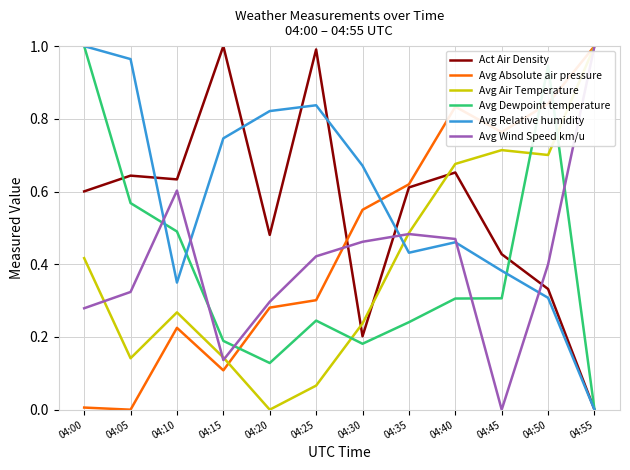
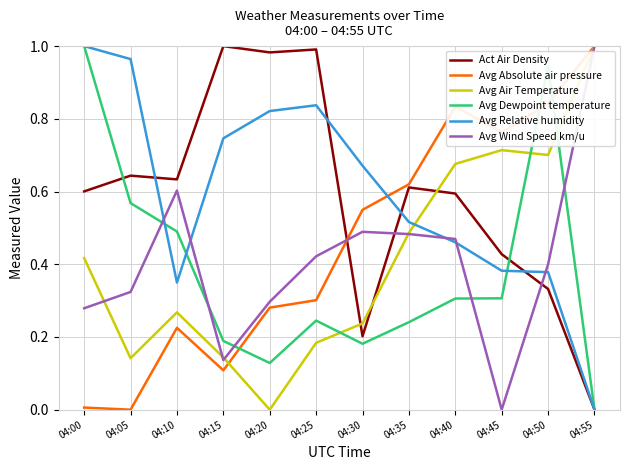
Act Air Density, 04:20: 0.48 -> 0.98
Avg Air Temperature, 04:25: 0.07 -> 0.18
Avg Wind Speed km/u, 04:30: 0.46 -> 0.49
Avg Relative humidity, 04:35: 0.43 -> 0.52
Act Air Density, 04:40: 0.65 -> 0.59
Avg Relative humidity, 04:50: 0.31 -> 0.38
